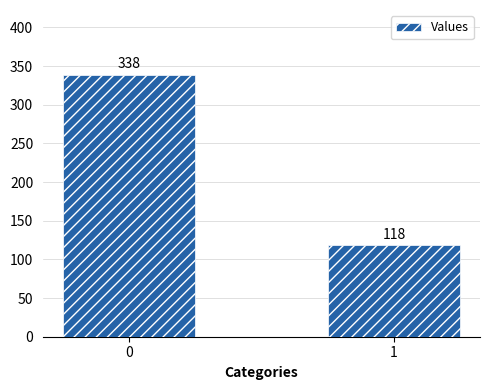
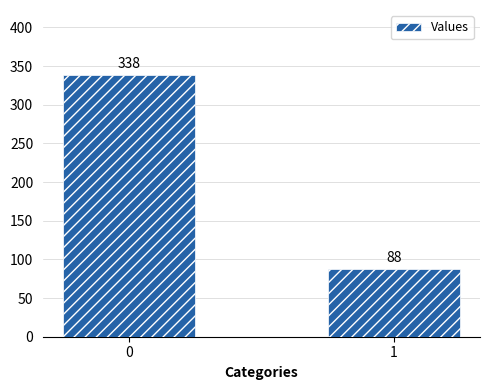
1: 118 -> 88
